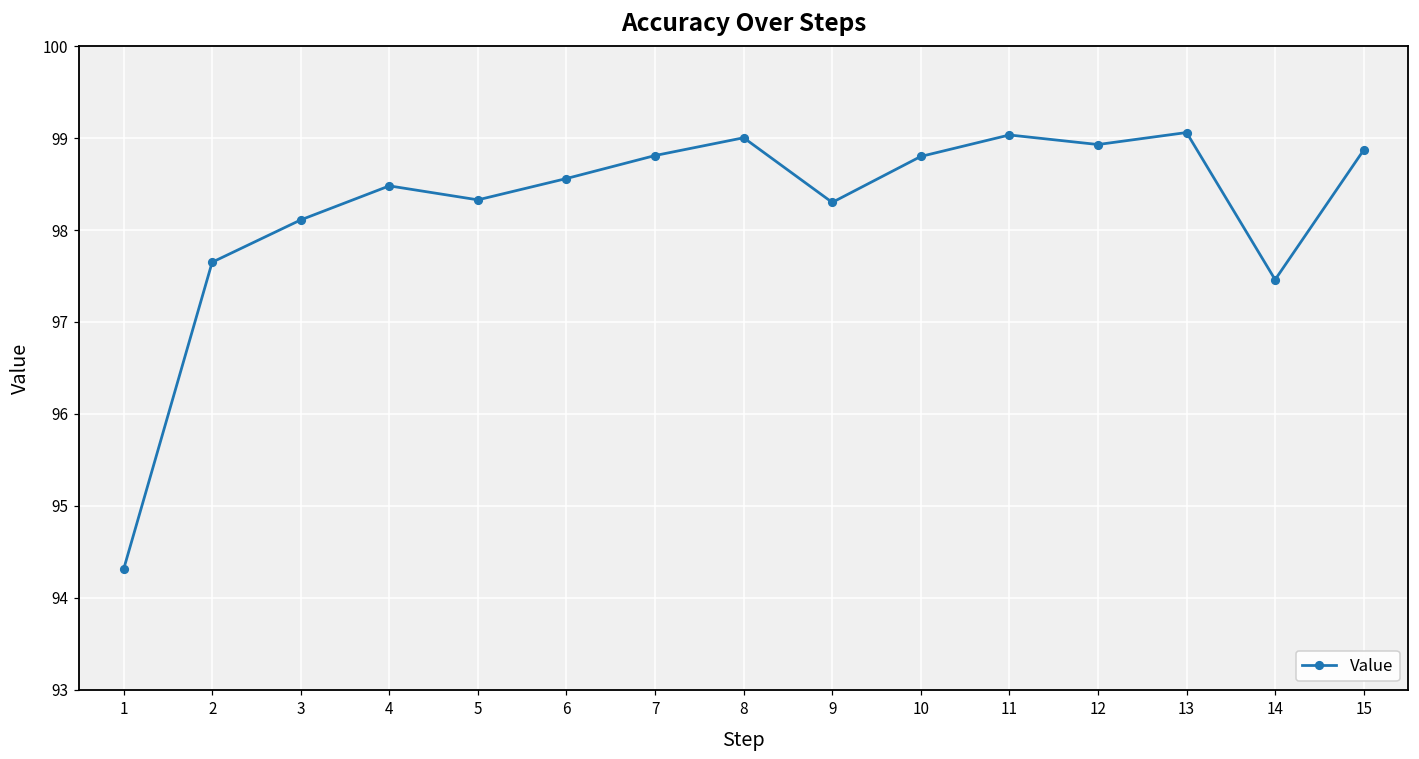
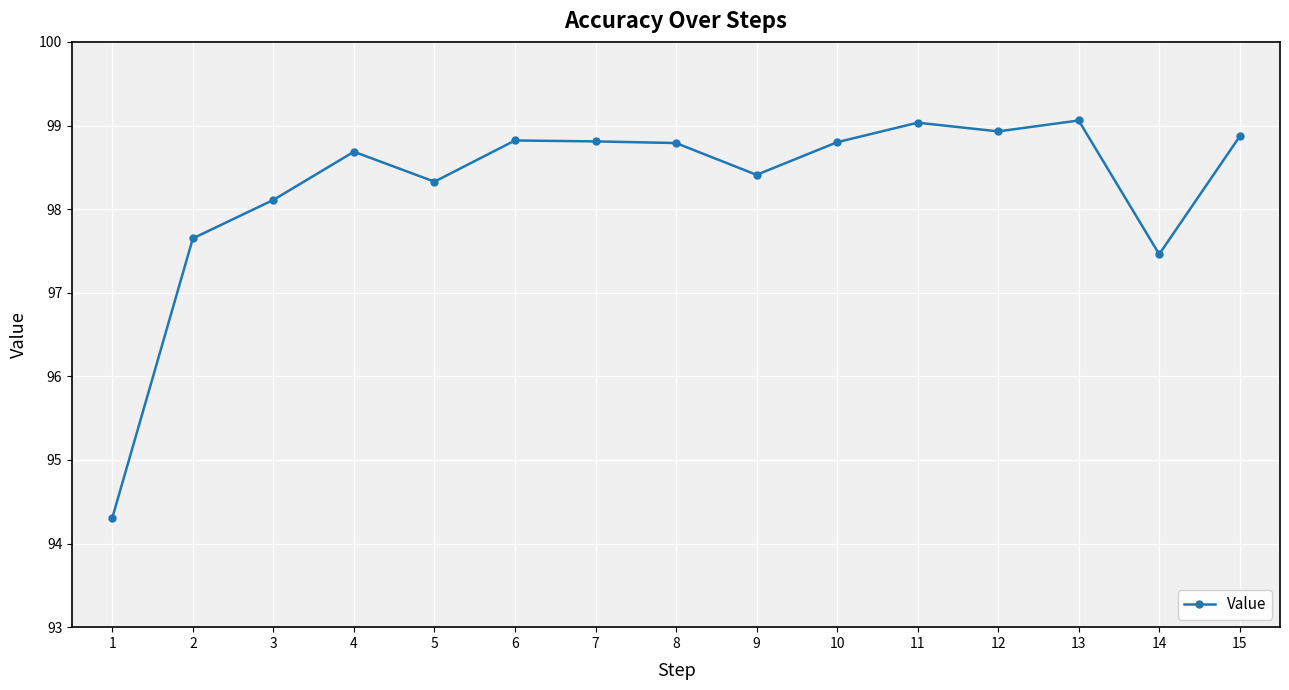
4: 98.5 -> 98.7
6: 98.6 -> 98.8
8: 99.0 -> 98.8
9: 98.3 -> 98.4
